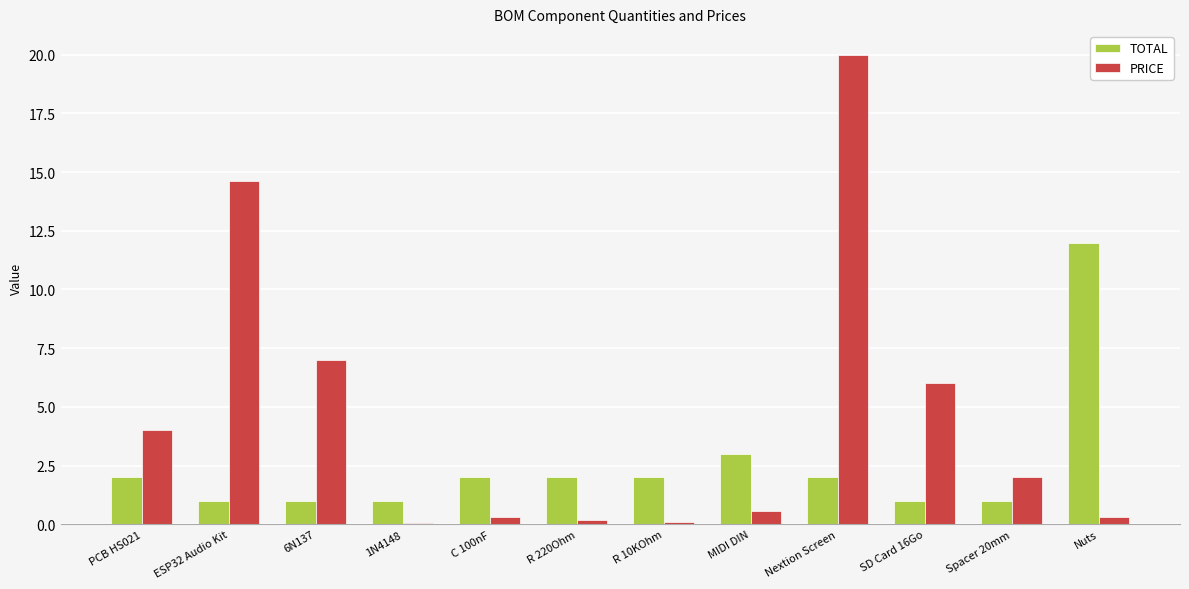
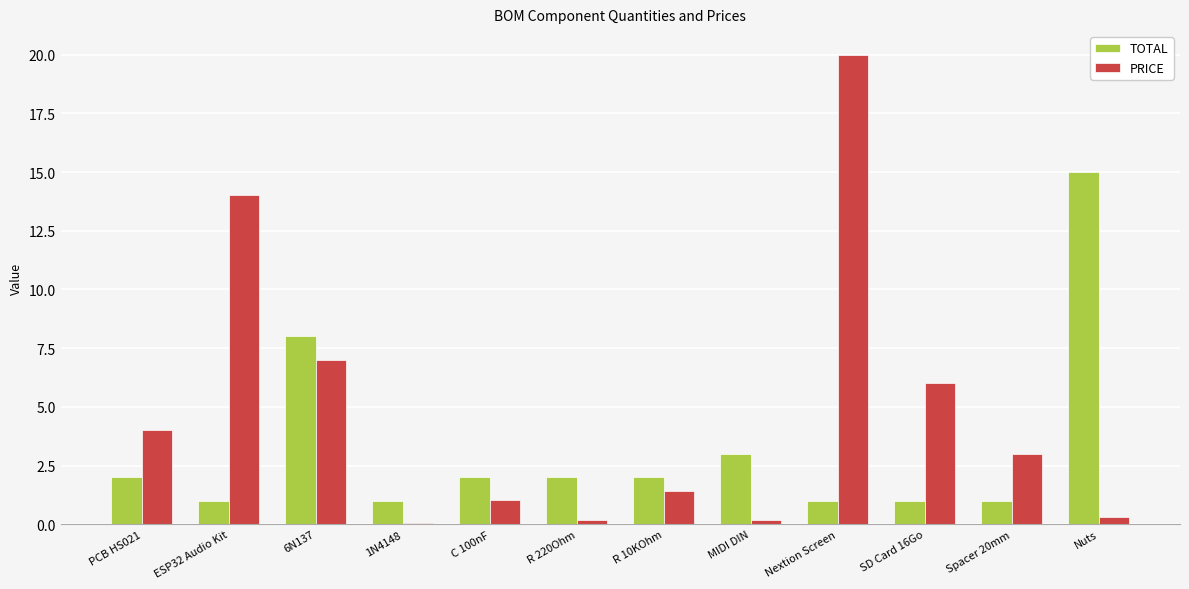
PRICE, ESP32 Audio Kit: 14.6 -> 14.0
TOTAL, 6N137: 1 -> 8
PRICE, C 100nF: 0.3 -> 1.0
PRICE, R 10KOhm: 0.1 -> 1.4
PRICE, MIDI DIN: 0.6 -> 0.2
TOTAL, Nextion Screen: 2 -> 1
PRICE, Spacer 20mm: 2 -> 3
TOTAL, Nuts: 12 -> 15
